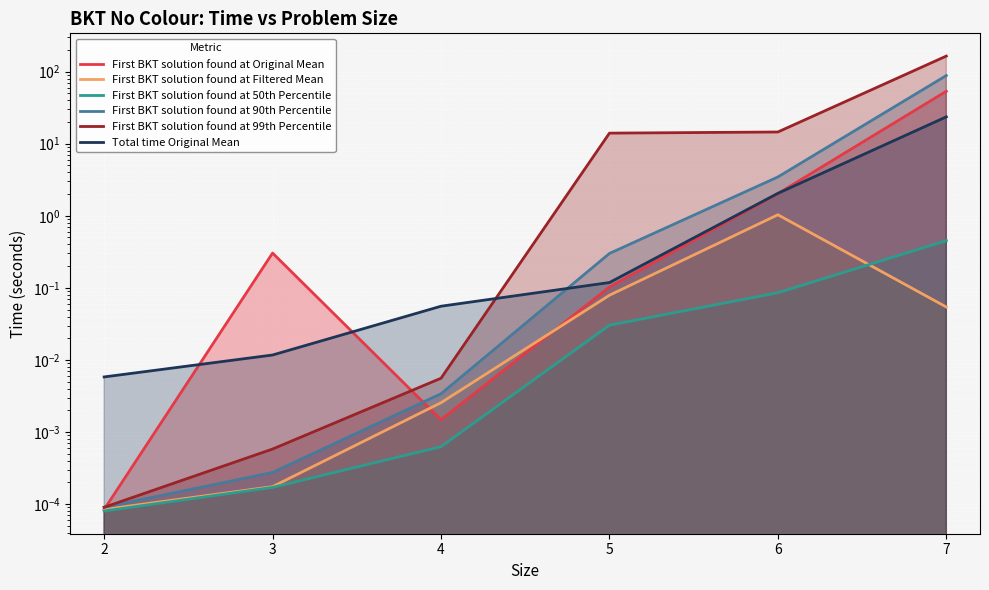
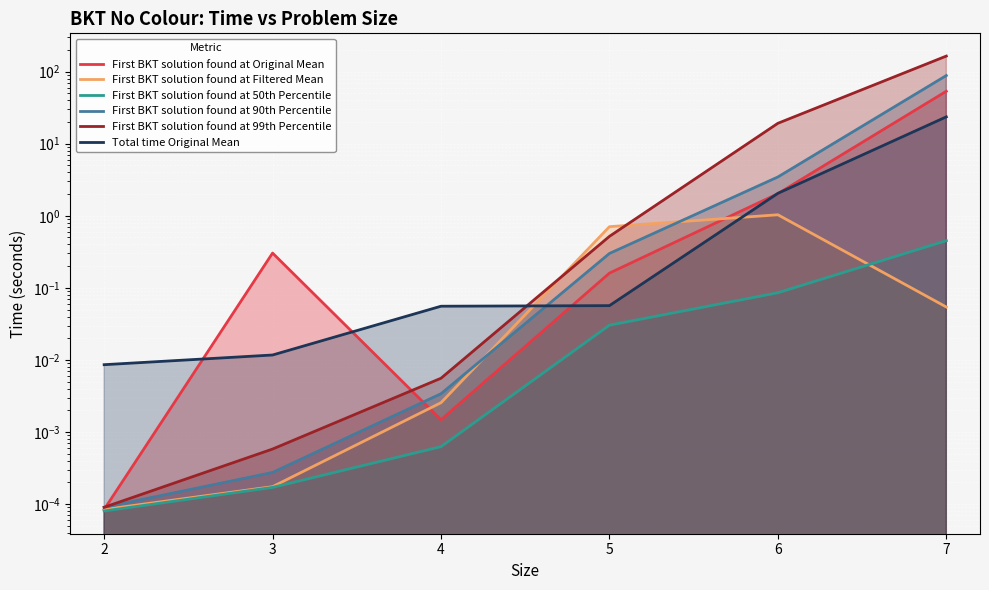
Total time Original Mean, 2: 0.006 -> 0.009
First BKT solution found at Original Mean, 5: 0.10 -> 0.16
First BKT solution found at Filtered Mean, 5: 0.08 -> 0.7
First BKT solution found at 99th Percentile, 5: 14 -> 0.5
Total time Original Mean, 5: 0.12 -> 0.06
First BKT solution found at 99th Percentile, 6: 15 -> 19
